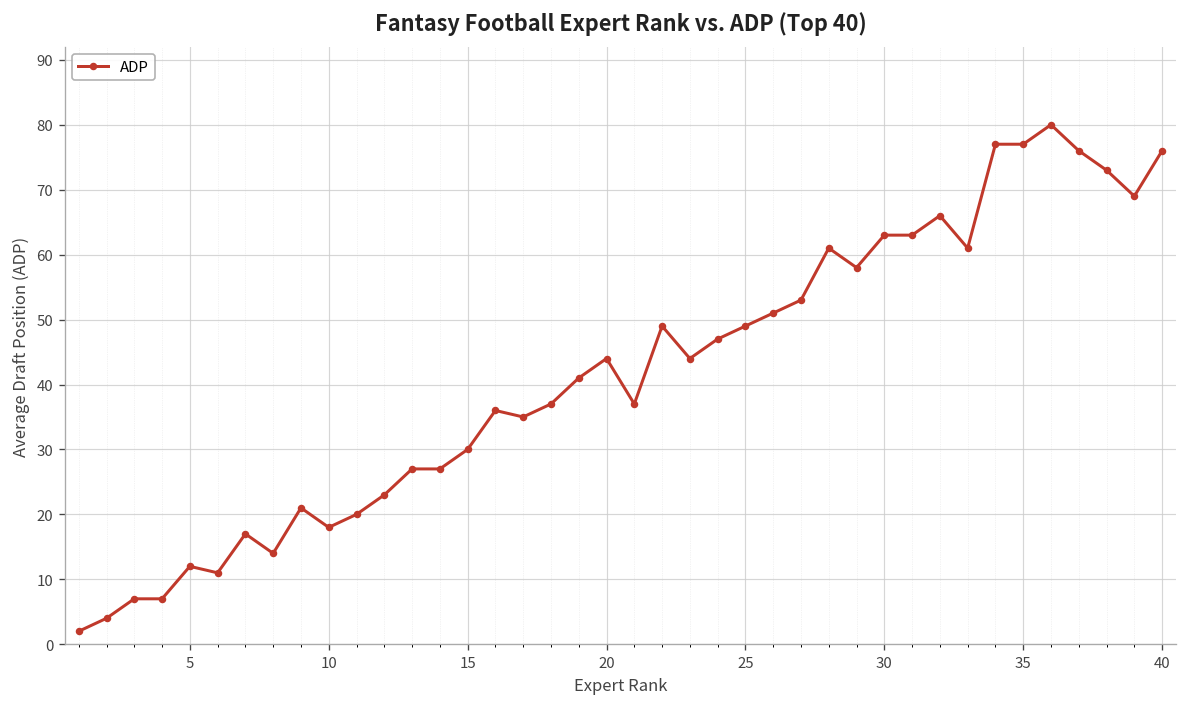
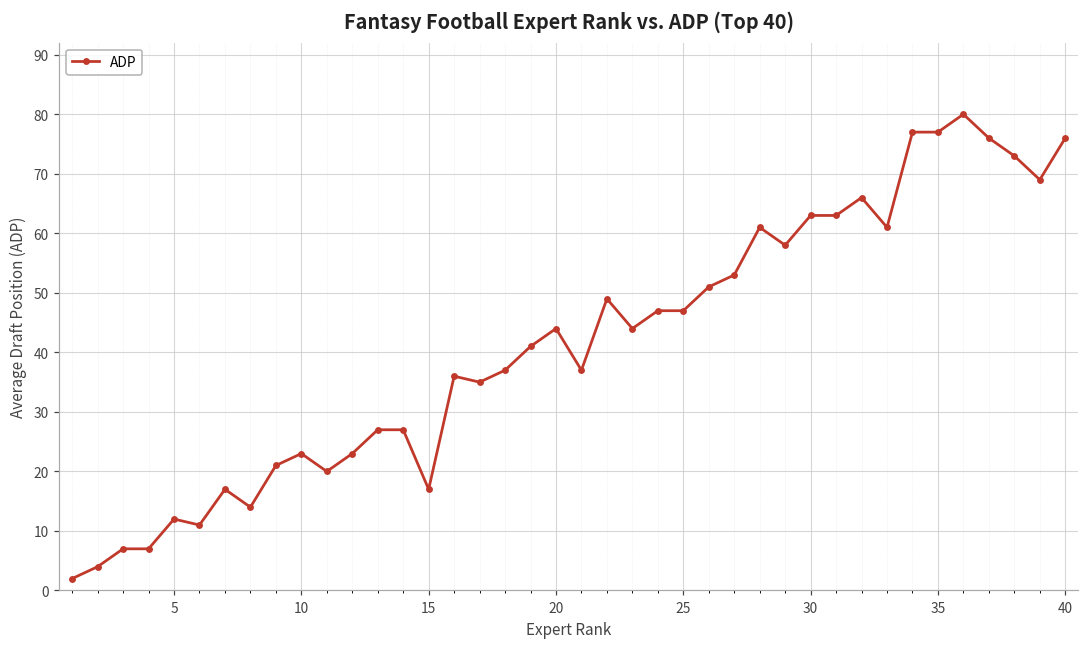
10: 18 -> 23
15: 30 -> 17
25: 49 -> 47
